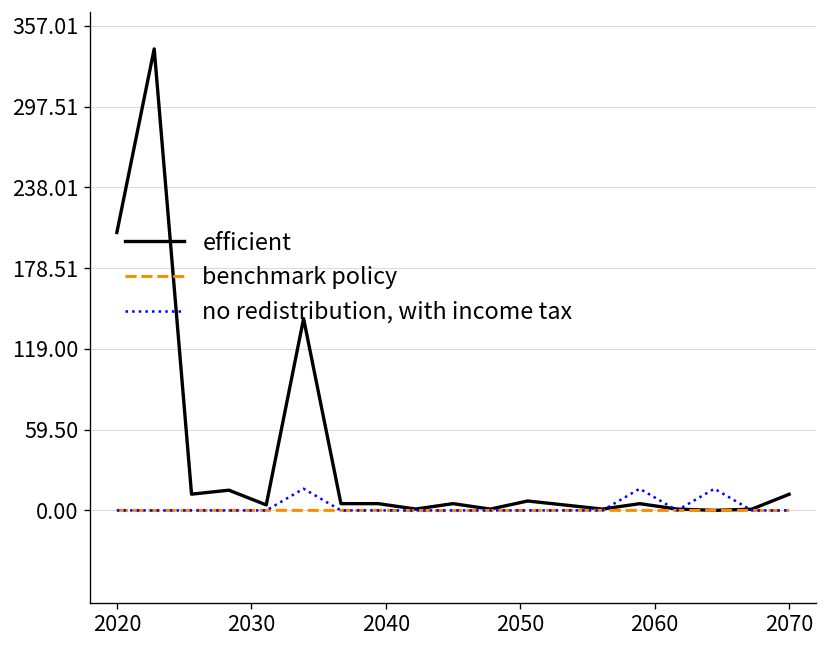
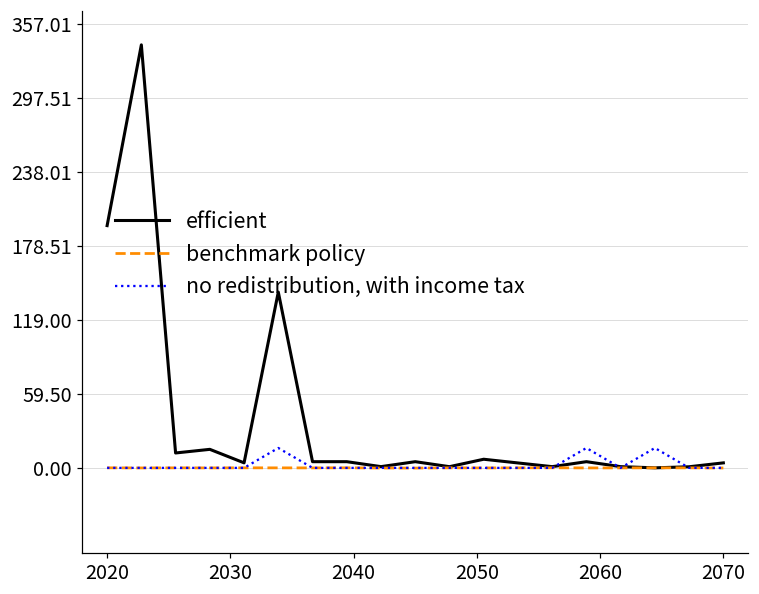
efficient, 2020: 205 -> 195
efficient, 2070: 12 -> 4
